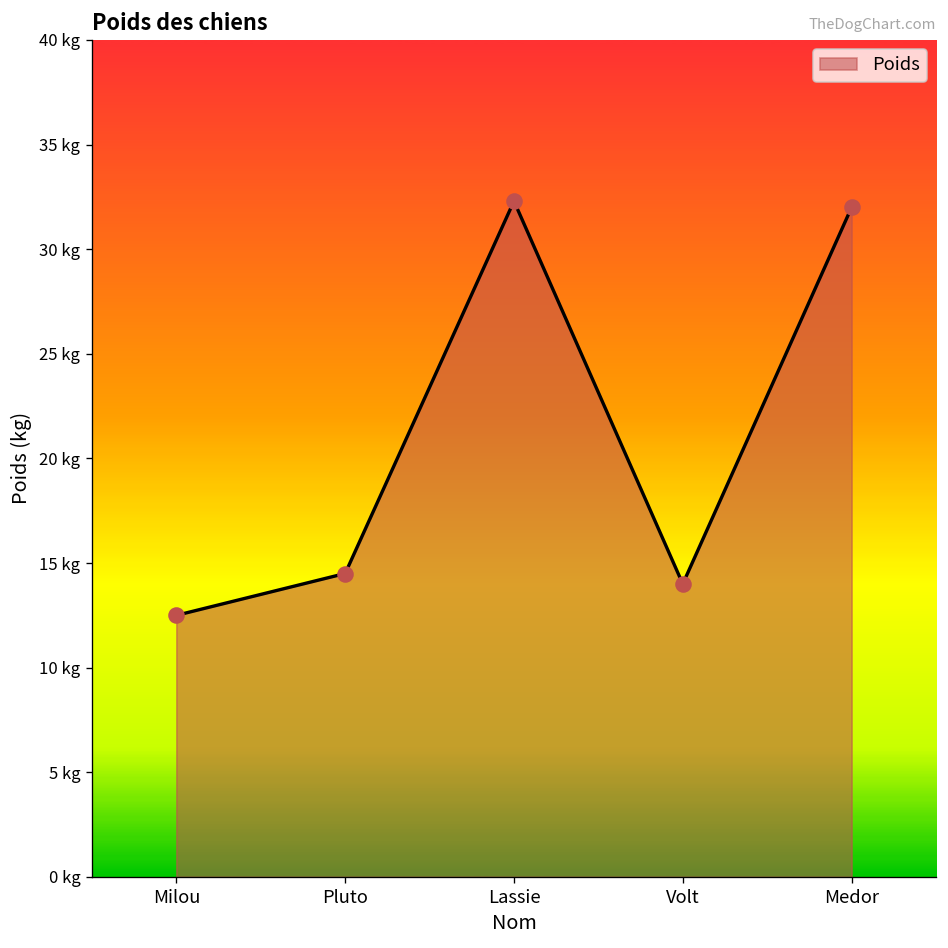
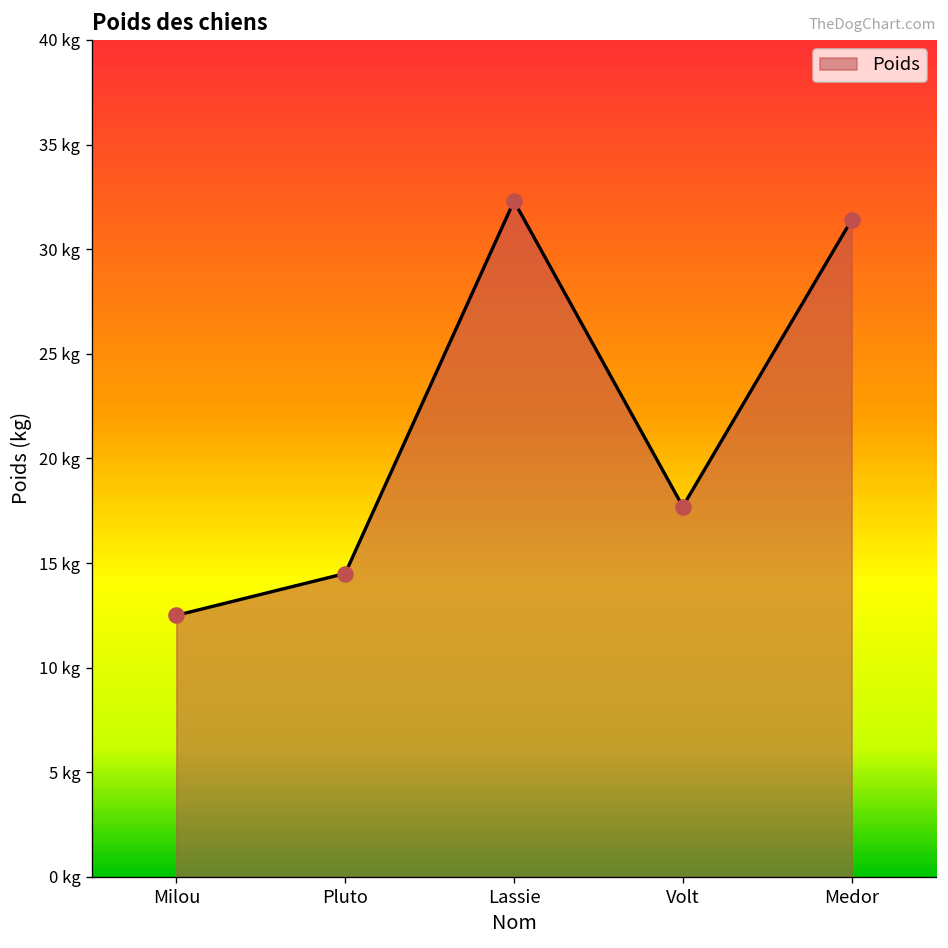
Volt: 14.0 kg -> 17.7 kg
Medor: 32.0 kg -> 31.4 kg
